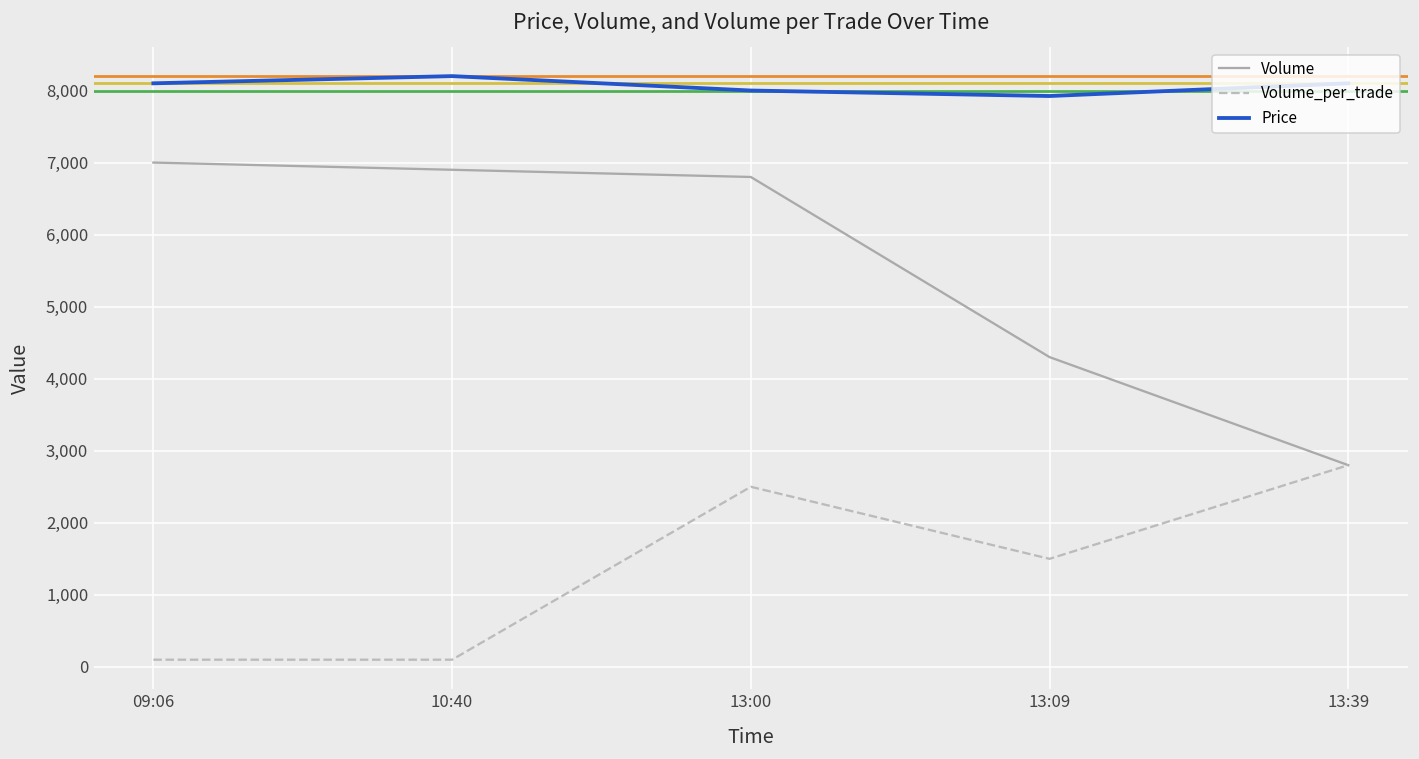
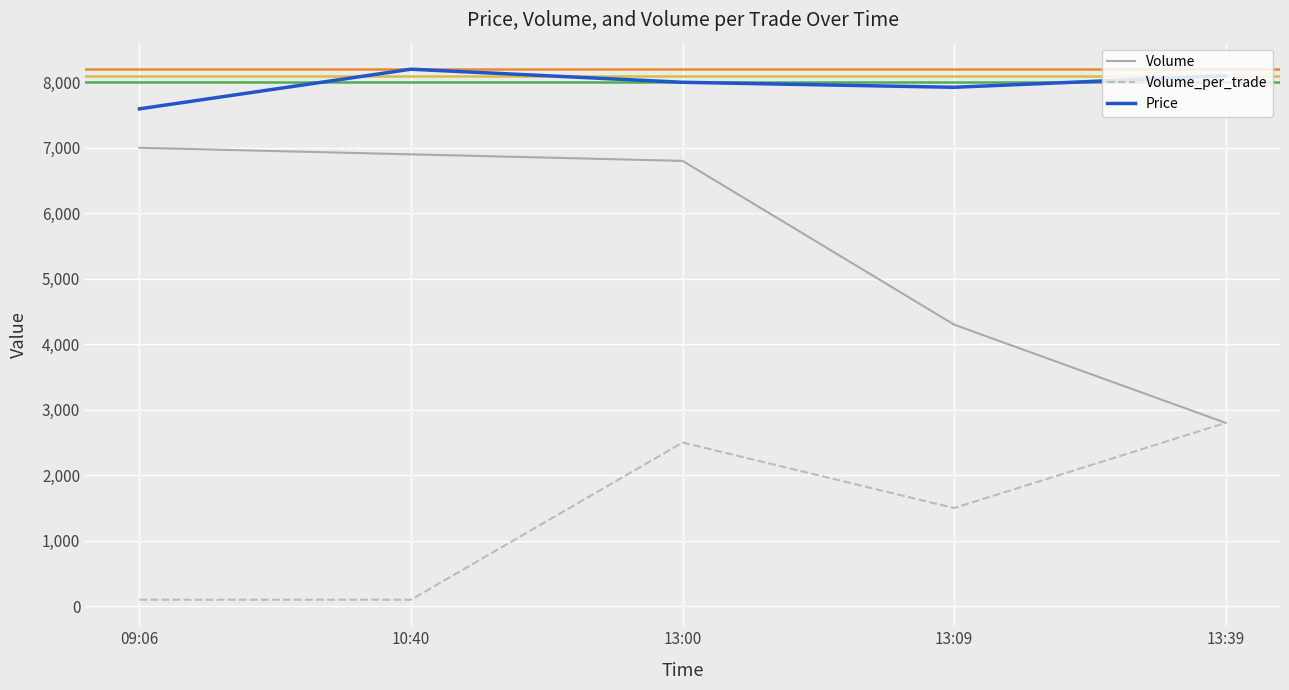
Price, 09:06: 8,100 -> 7,600
